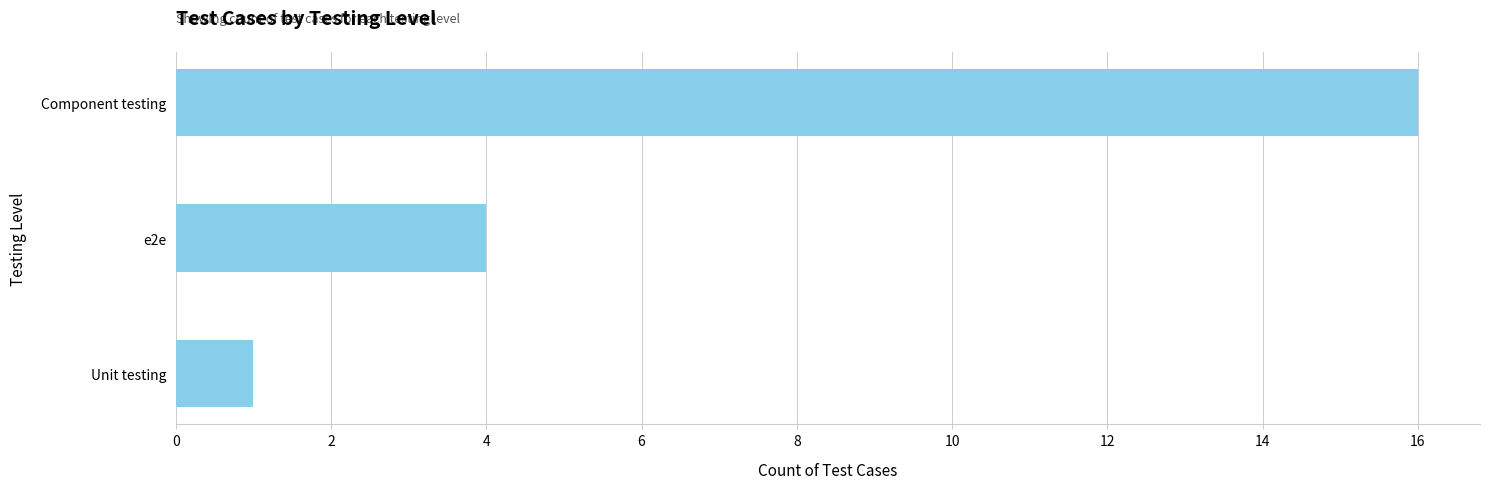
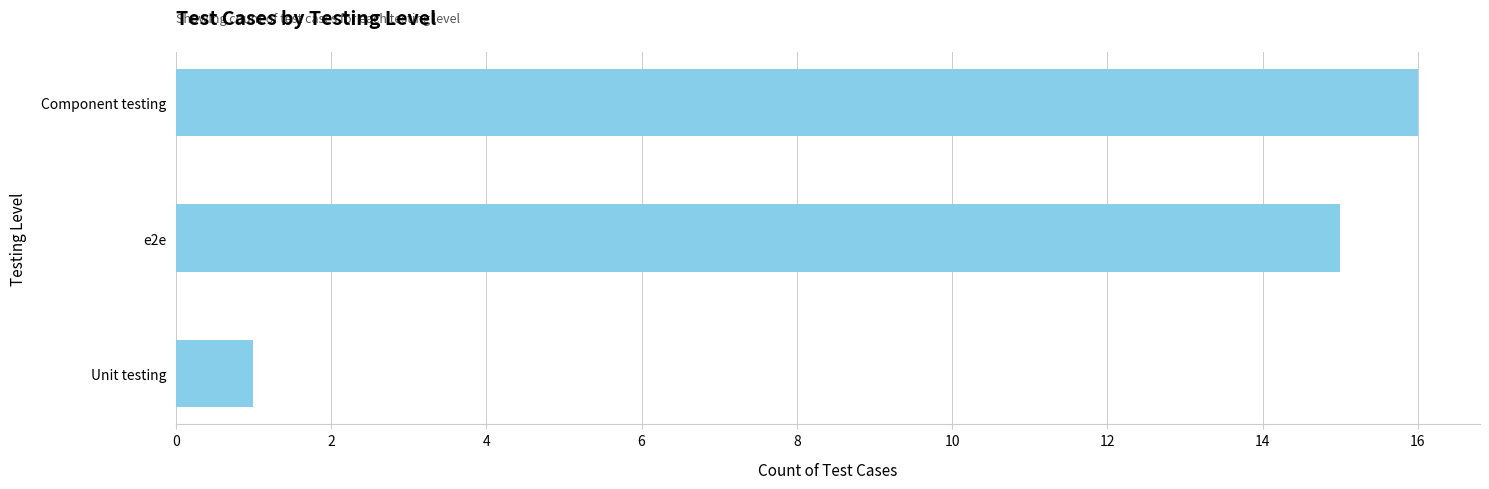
e2e: 4 -> 15
